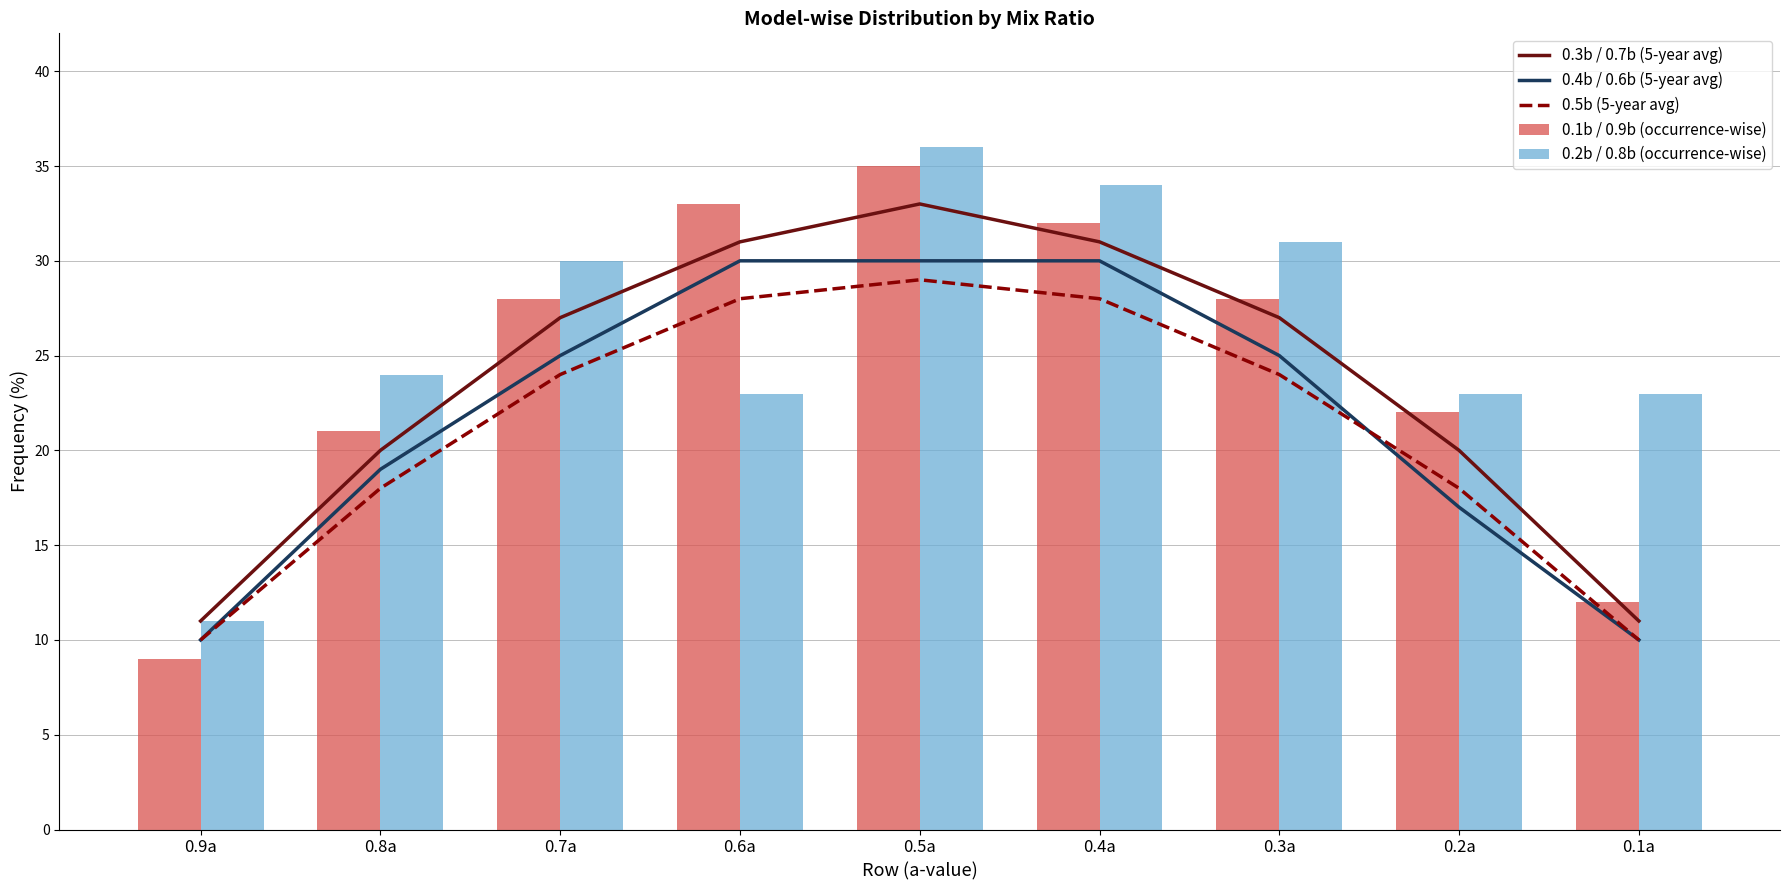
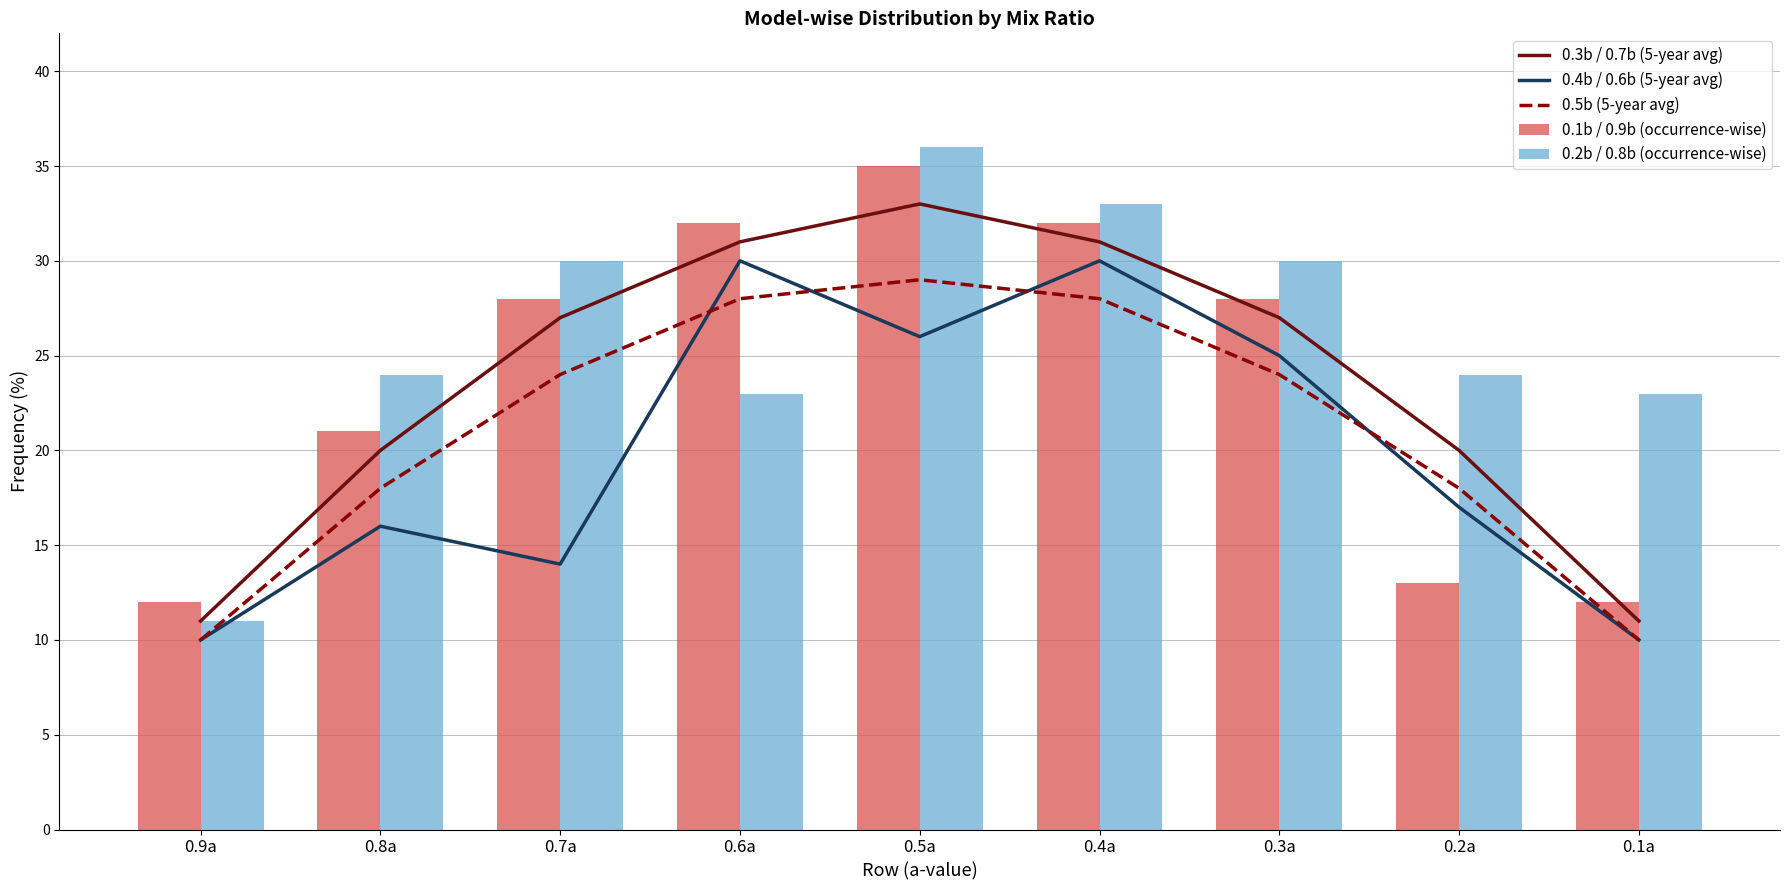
0.1b / 0.9b (occurrence-wise), 0.9a: 9 -> 12
0.4b / 0.6b (5-year avg), 0.8a: 19 -> 16
0.4b / 0.6b (5-year avg), 0.7a: 25 -> 14
0.1b / 0.9b (occurrence-wise), 0.6a: 33 -> 32
0.4b / 0.6b (5-year avg), 0.5a: 30 -> 26
0.2b / 0.8b (occurrence-wise), 0.4a: 34 -> 33
0.2b / 0.8b (occurrence-wise), 0.3a: 31 -> 30
0.1b / 0.9b (occurrence-wise), 0.2a: 22 -> 13
0.2b / 0.8b (occurrence-wise), 0.2a: 23 -> 24
